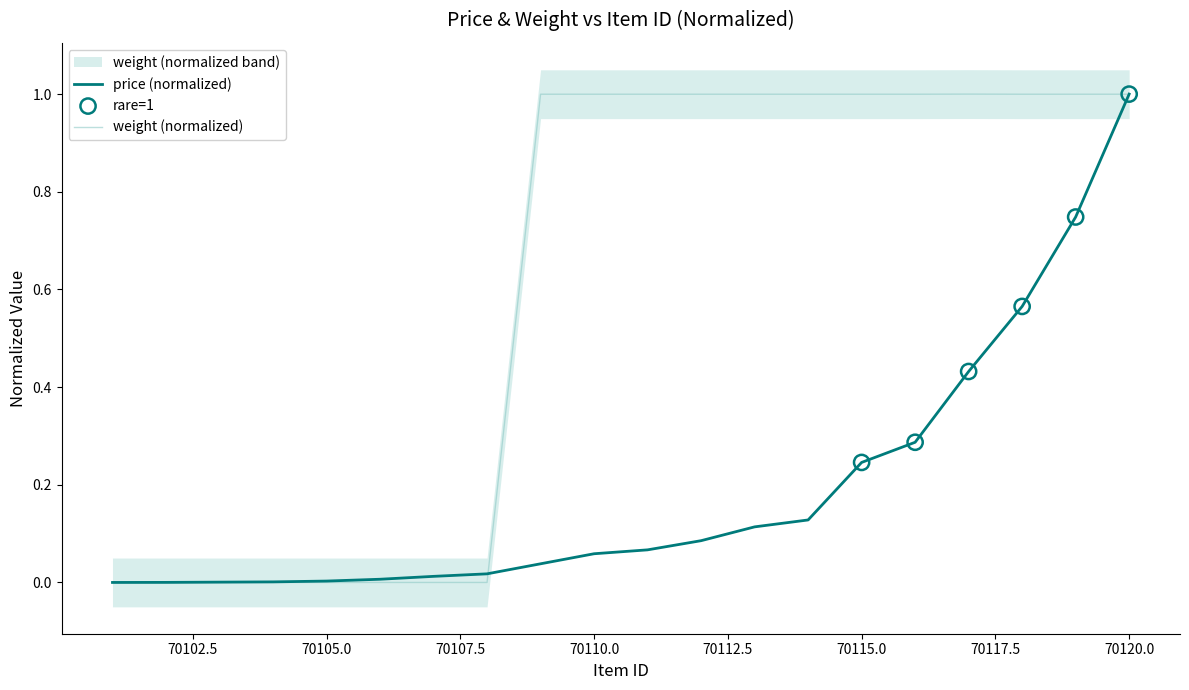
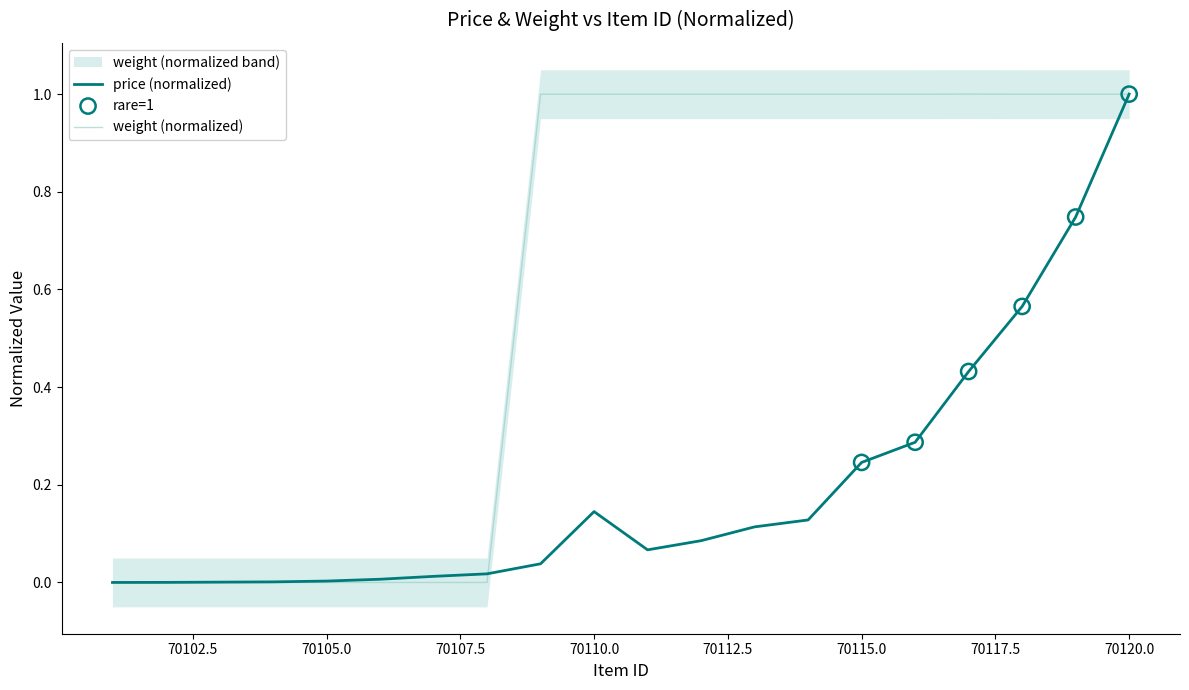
price (normalized), 70110.0: 0.06 -> 0.15
